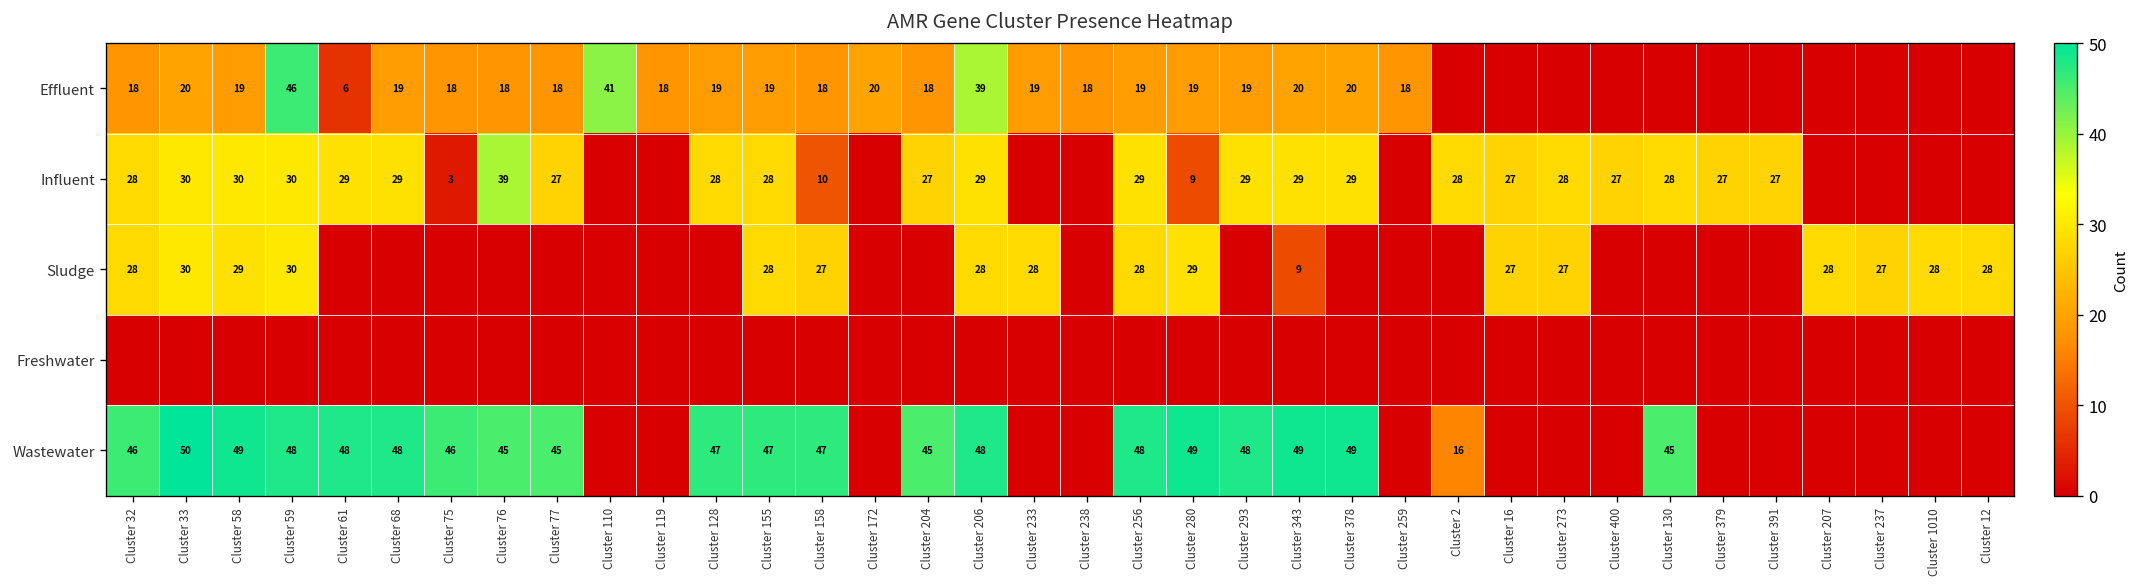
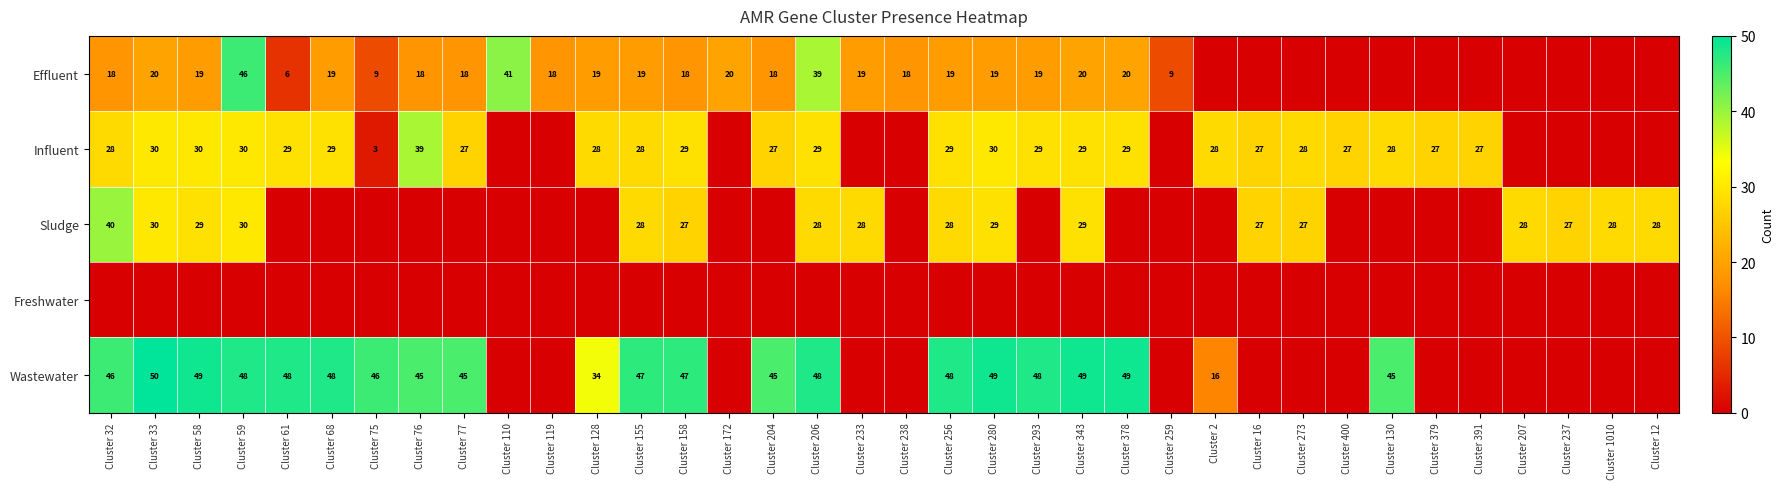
Effluent, Cluster 75: 18 -> 9
Effluent, Cluster 259: 18 -> 9
Influent, Cluster 158: 10 -> 29
Influent, Cluster 280: 9 -> 30
Sludge, Cluster 32: 28 -> 40
Sludge, Cluster 343: 9 -> 29
Wastewater, Cluster 128: 47 -> 34
